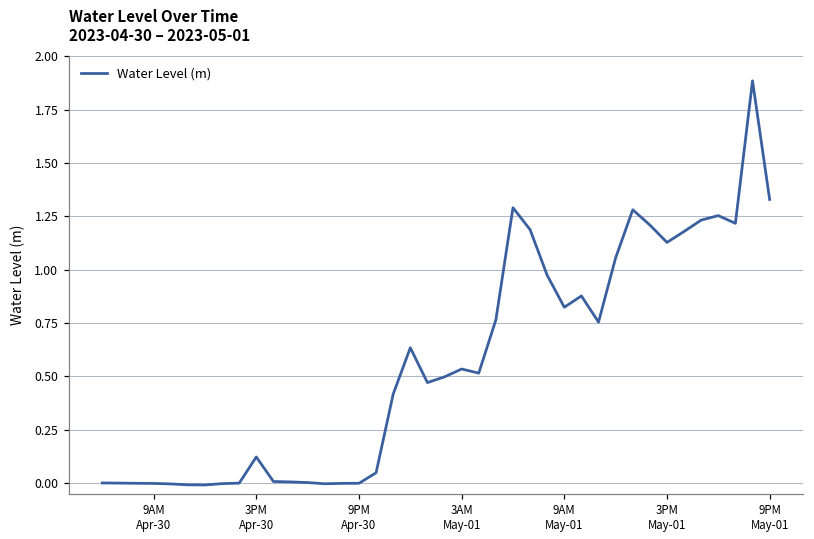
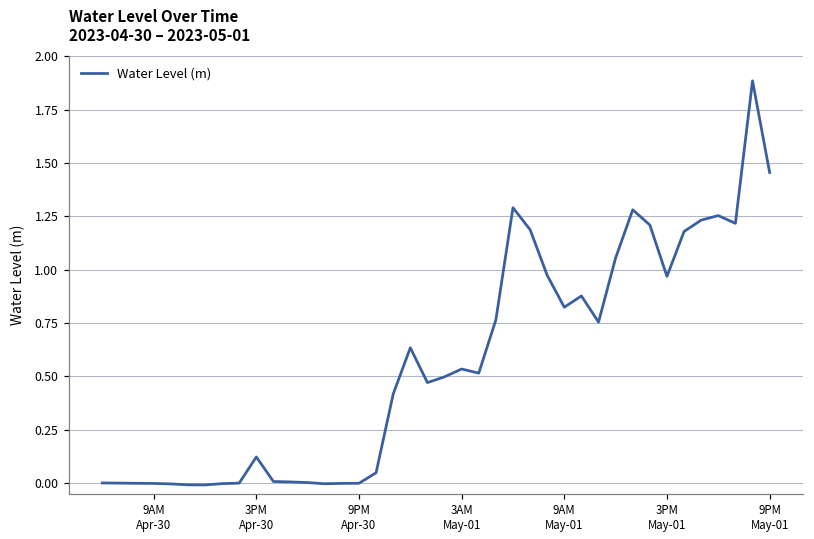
3PM May-01: 1.13 -> 0.97
9PM May-01: 1.33 -> 1.45
